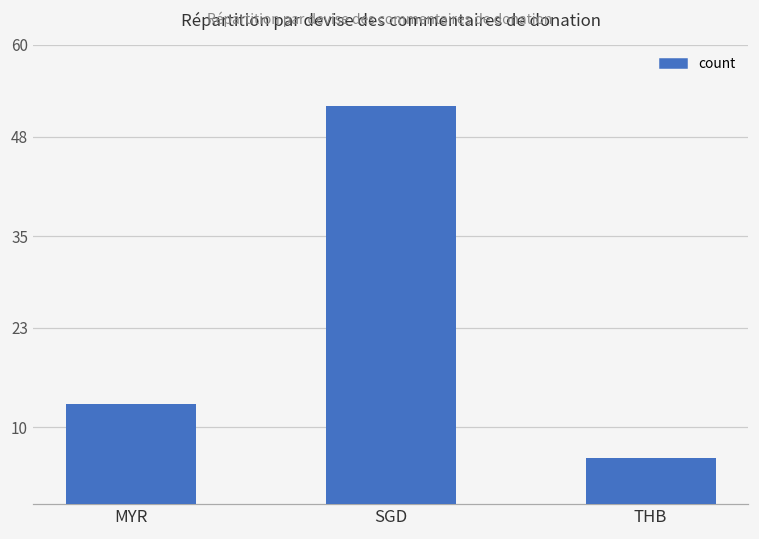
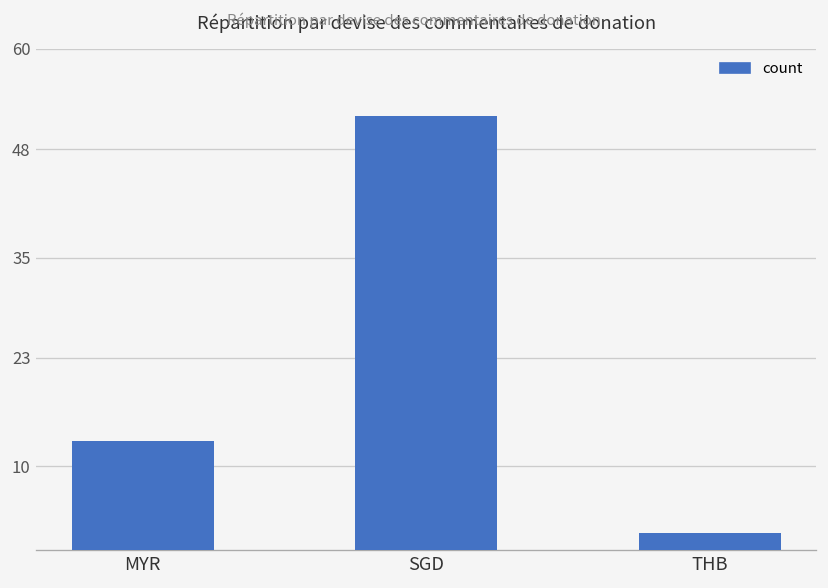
THB: 6 -> 2
